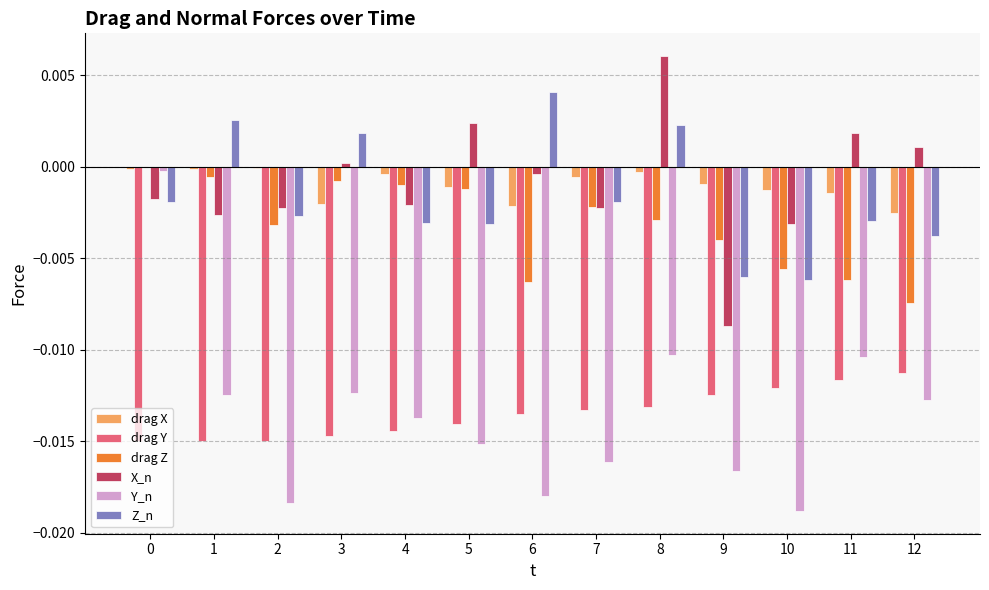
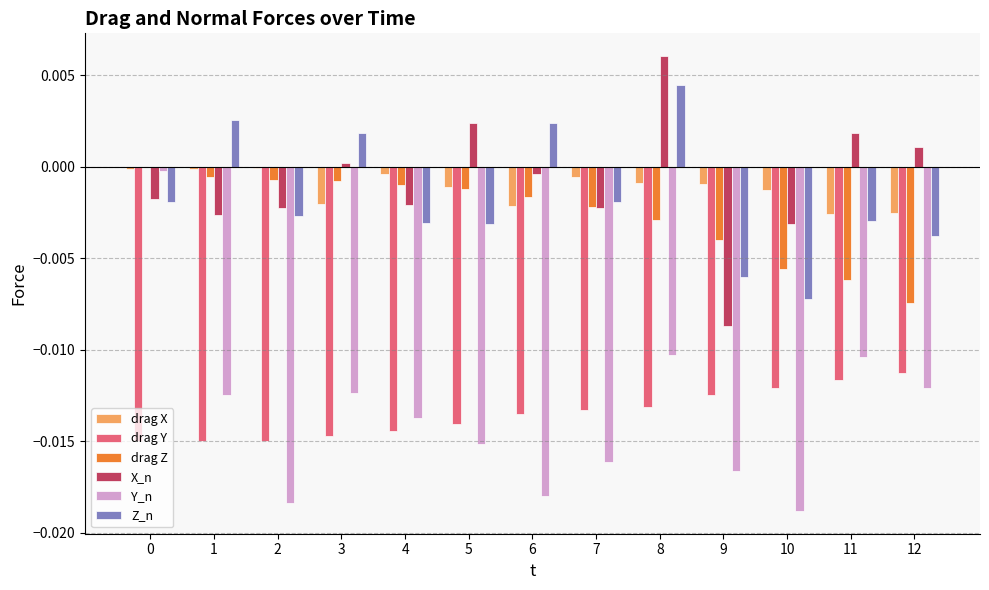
drag Z, 2: -0.0032 -> -0.0007
drag Z, 6: -0.0063 -> -0.0016
Z_n, 6: 0.0041 -> 0.0024
drag X, 8: -0.0003 -> -0.0009
Z_n, 8: 0.0023 -> 0.0045
Z_n, 10: -0.0062 -> -0.0072
drag X, 11: -0.0014 -> -0.0026
Y_n, 12: -0.0128 -> -0.0121
